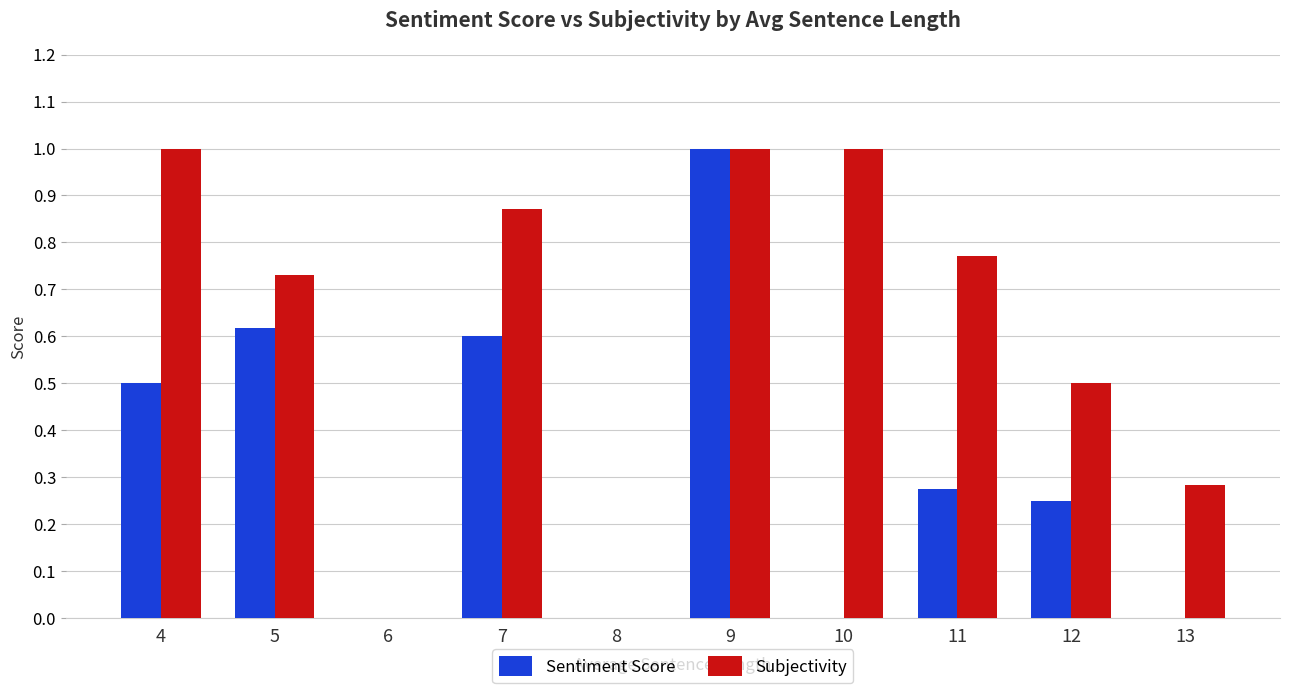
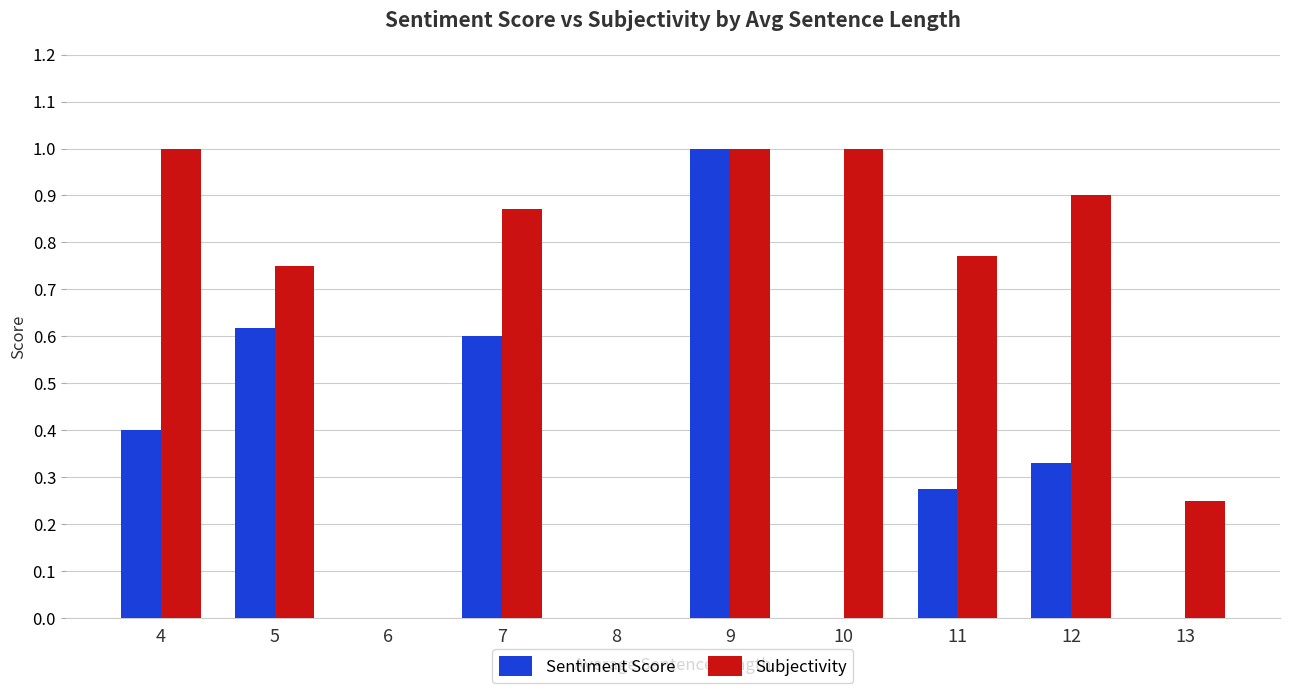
Sentiment Score, 4: 0.5 -> 0.4
Subjectivity, 5: 0.73 -> 0.75
Sentiment Score, 12: 0.25 -> 0.33
Subjectivity, 12: 0.5 -> 0.9
Subjectivity, 13: 0.28 -> 0.25
